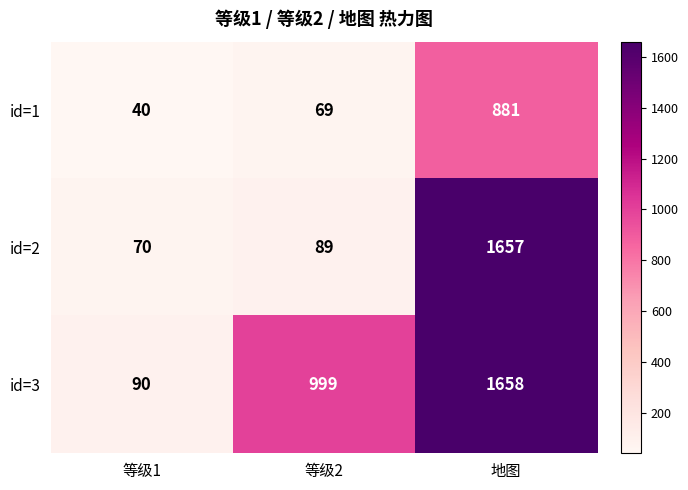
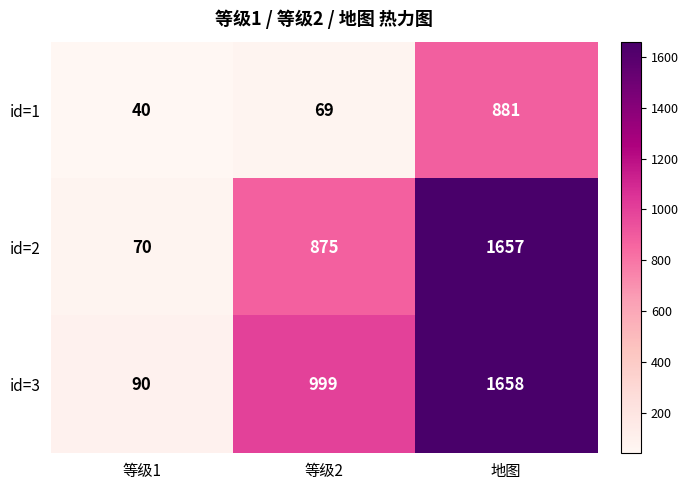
id=2, 等级2: 89 -> 875
